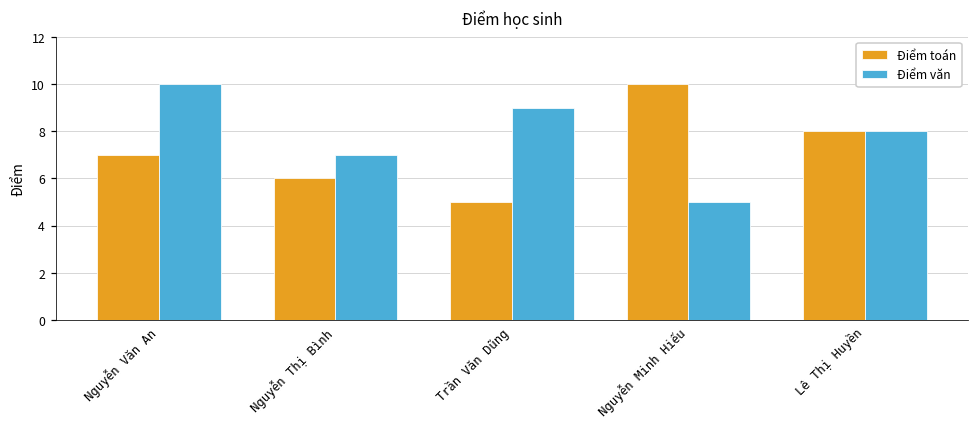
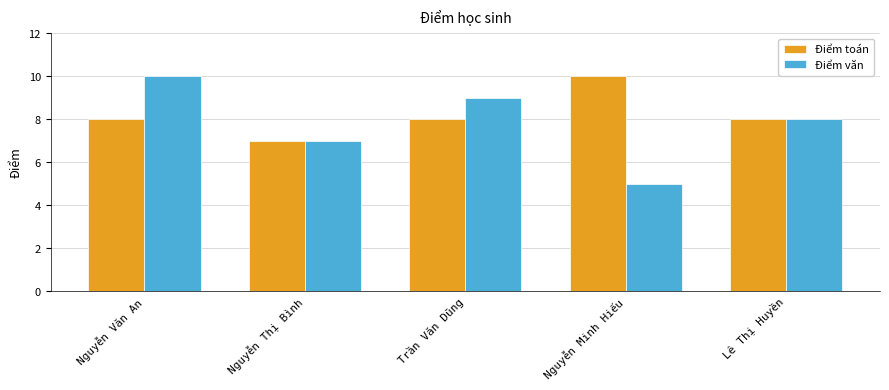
Điểm toán, Nguyễn Văn An: 7 -> 8
Điểm toán, Nguyễn Thị Bình: 6 -> 7
Điểm toán, Trần Văn Dũng: 5 -> 8
